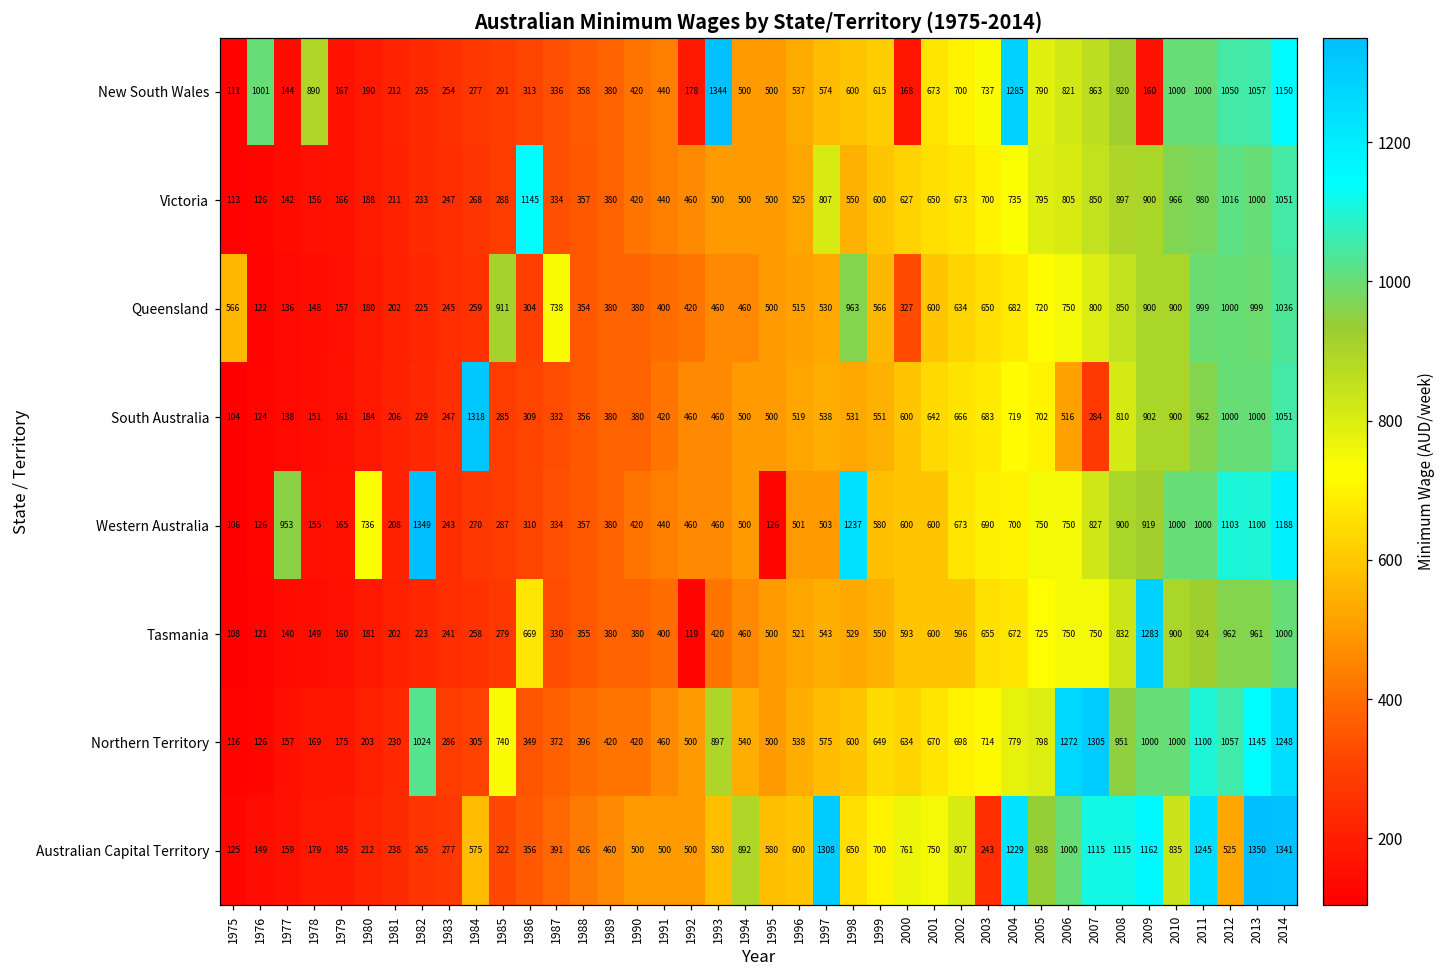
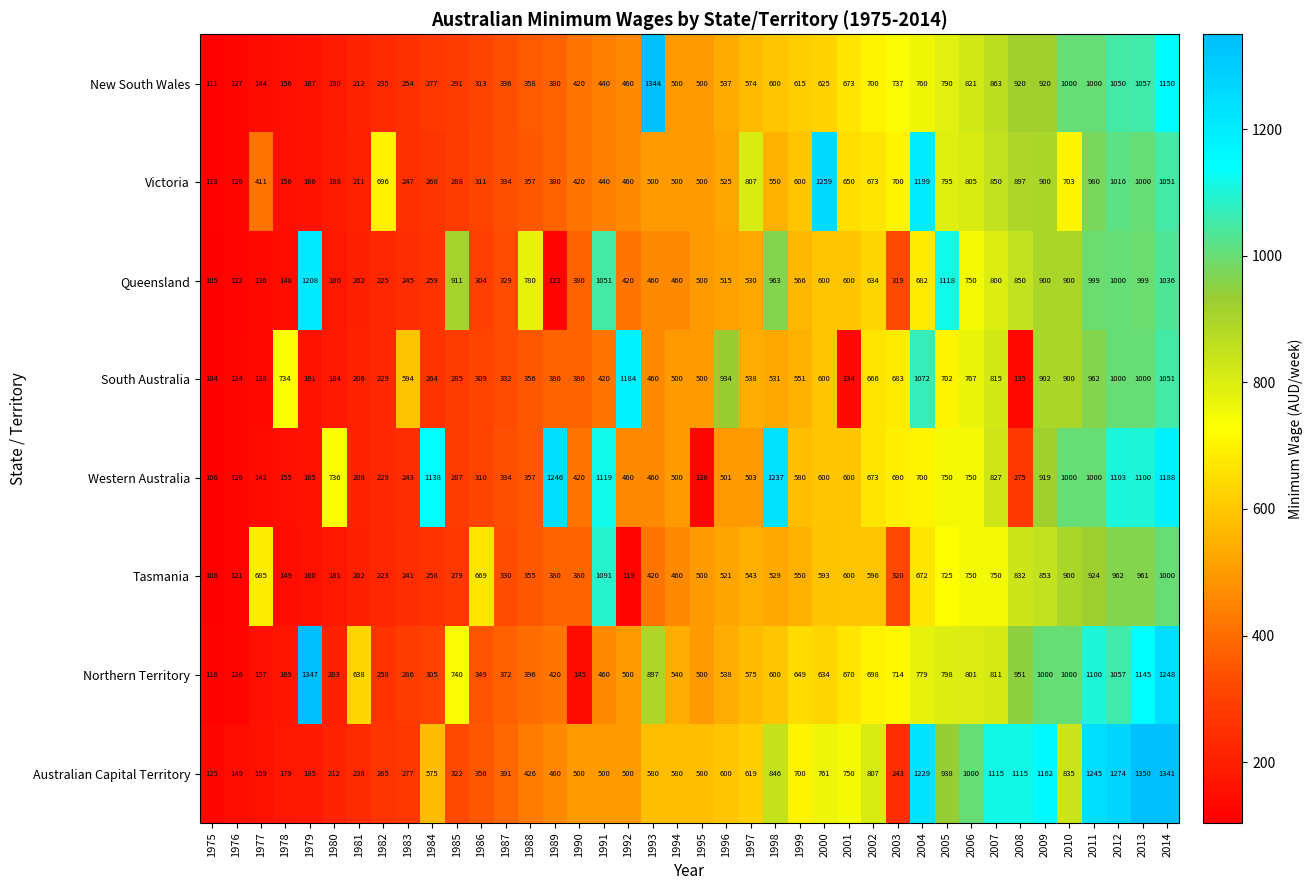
New South Wales, 1976: 1001 -> 127
New South Wales, 1978: 890 -> 156
New South Wales, 1992: 178 -> 460
New South Wales, 2000: 168 -> 625
New South Wales, 2004: 1285 -> 760
New South Wales, 2009: 160 -> 920
Victoria, 1977: 142 -> 411
Victoria, 1982: 233 -> 696
Victoria, 1986: 1145 -> 311
Victoria, 2000: 627 -> 1259
Victoria, 2004: 735 -> 1199
Victoria, 2010: 966 -> 703
Queensland, 1975: 566 -> 105
Queensland, 1979: 157 -> 1208
Queensland, 1987: 738 -> 329
Queensland, 1988: 354 -> 780
Queensland, 1989: 380 -> 123
Queensland, 1991: 400 -> 1051
Queensland, 2000: 327 -> 600
Queensland, 2003: 650 -> 319
Queensland, 2005: 720 -> 1118
South Australia, 1978: 151 -> 734
South Australia, 1983: 247 -> 594
South Australia, 1984: 1318 -> 264
South Australia, 1992: 460 -> 1184
South Australia, 1996: 519 -> 934
South Australia, 2001: 642 -> 134
South Australia, 2004: 719 -> 1072
South Australia, 2006: 516 -> 767
South Australia, 2007: 284 -> 815
South Australia, 2008: 810 -> 135
Western Australia, 1977: 953 -> 142
Western Australia, 1982: 1349 -> 229
Western Australia, 1984: 270 -> 1138
Western Australia, 1989: 380 -> 1246
Western Australia, 1991: 440 -> 1119
Western Australia, 2008: 900 -> 275
Tasmania, 1977: 140 -> 685
Tasmania, 1991: 400 -> 1091
Tasmania, 2003: 655 -> 320
Tasmania, 2009: 1283 -> 853
Northern Territory, 1979: 175 -> 1347
Northern Territory, 1981: 230 -> 638
Northern Territory, 1982: 1024 -> 258
Northern Territory, 1990: 420 -> 145
Northern Territory, 2006: 1272 -> 801
Northern Territory, 2007: 1305 -> 811
Australian Capital Territory, 1994: 892 -> 580
Australian Capital Territory, 1997: 1308 -> 619
Australian Capital Territory, 1998: 650 -> 846
Australian Capital Territory, 2012: 525 -> 1274
